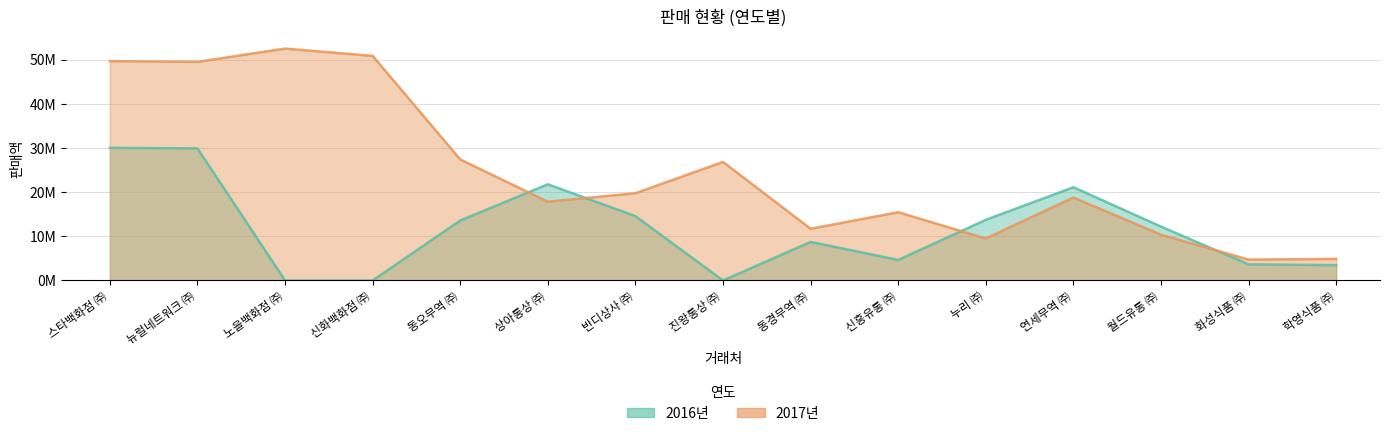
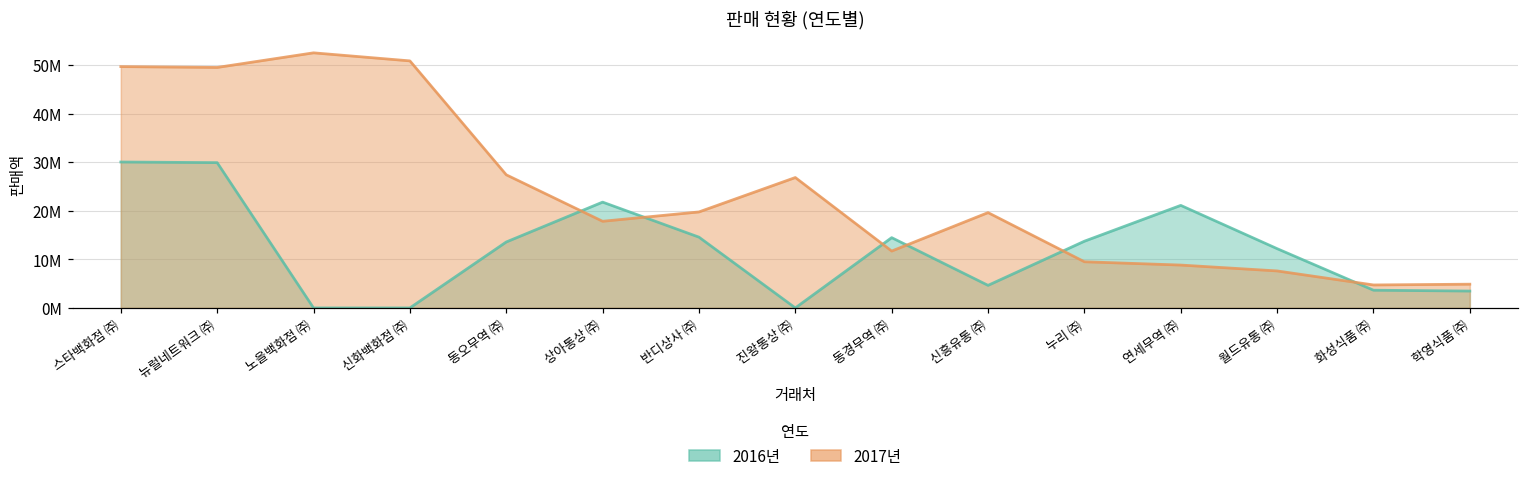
2016년, 동경무역 ㈜: 9000000 -> 14000000
2017년, 신흥유통 ㈜: 15000000 -> 20000000
2017년, 연세무역 ㈜: 19000000 -> 9000000
2017년, 월드유통 ㈜: 10000000 -> 8000000
